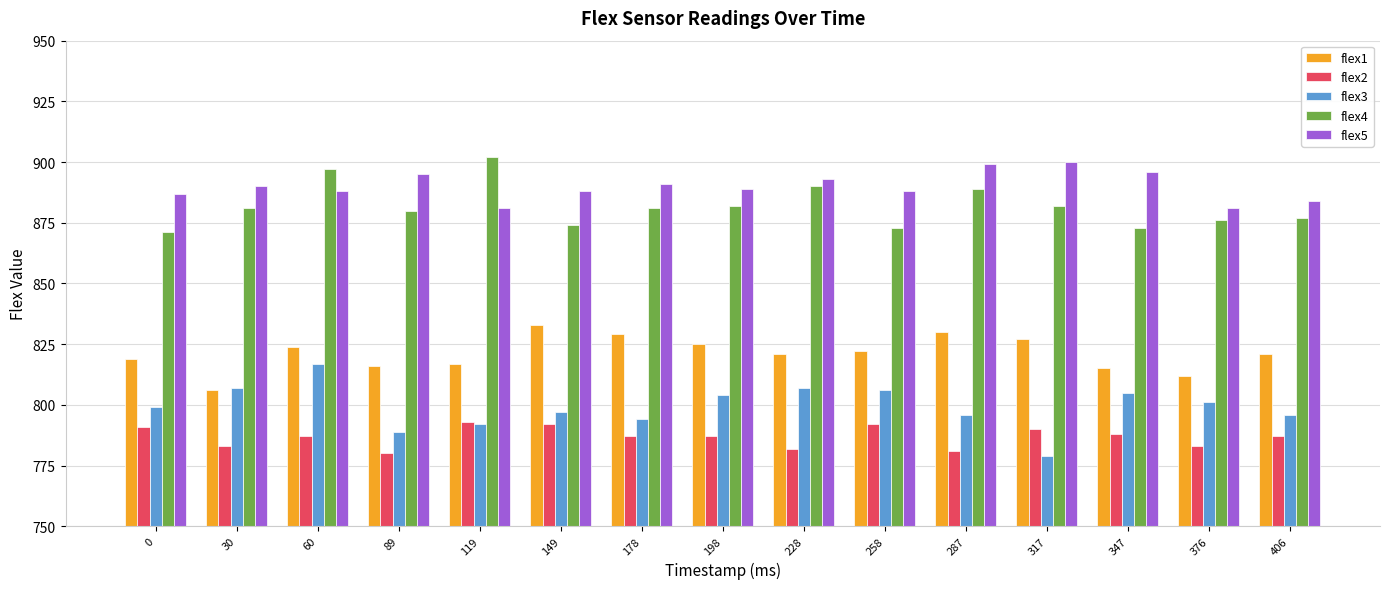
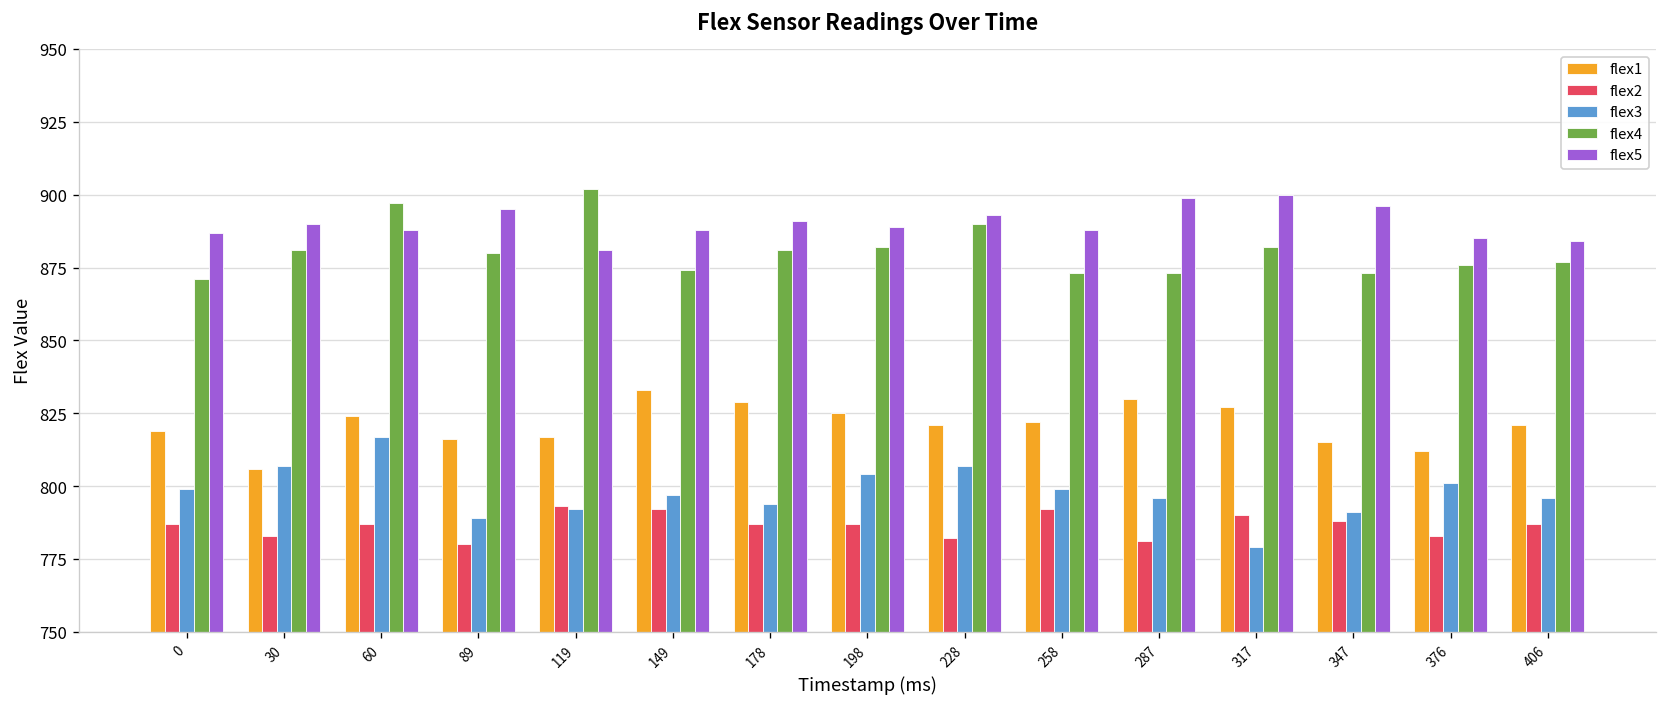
flex2, 0: 791 -> 787
flex3, 258: 806 -> 799
flex4, 287: 889 -> 873
flex3, 347: 805 -> 791
flex5, 376: 881 -> 885
